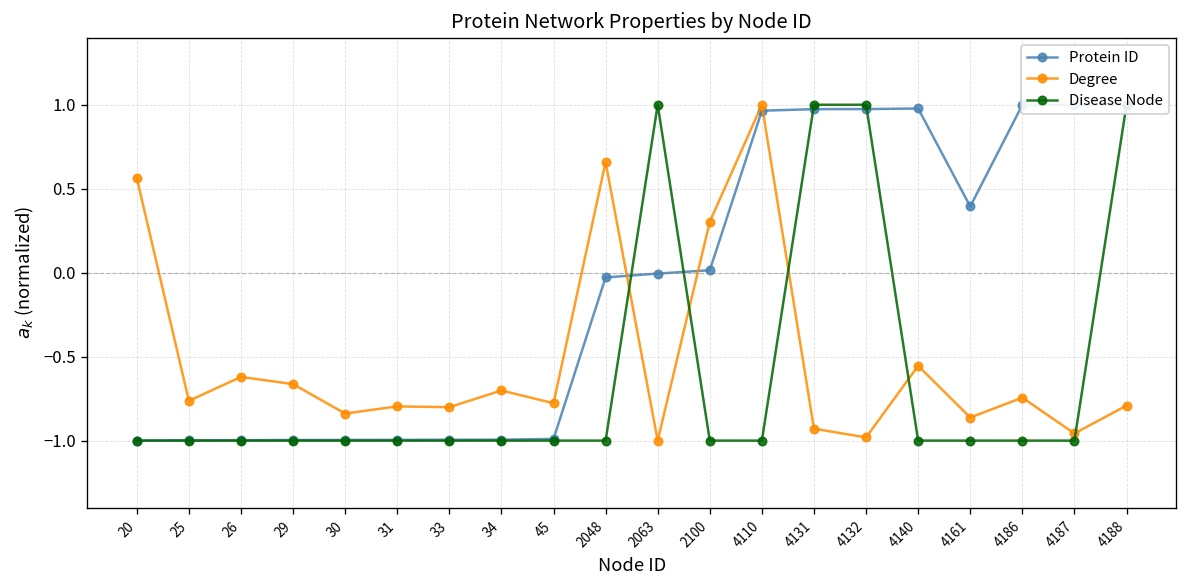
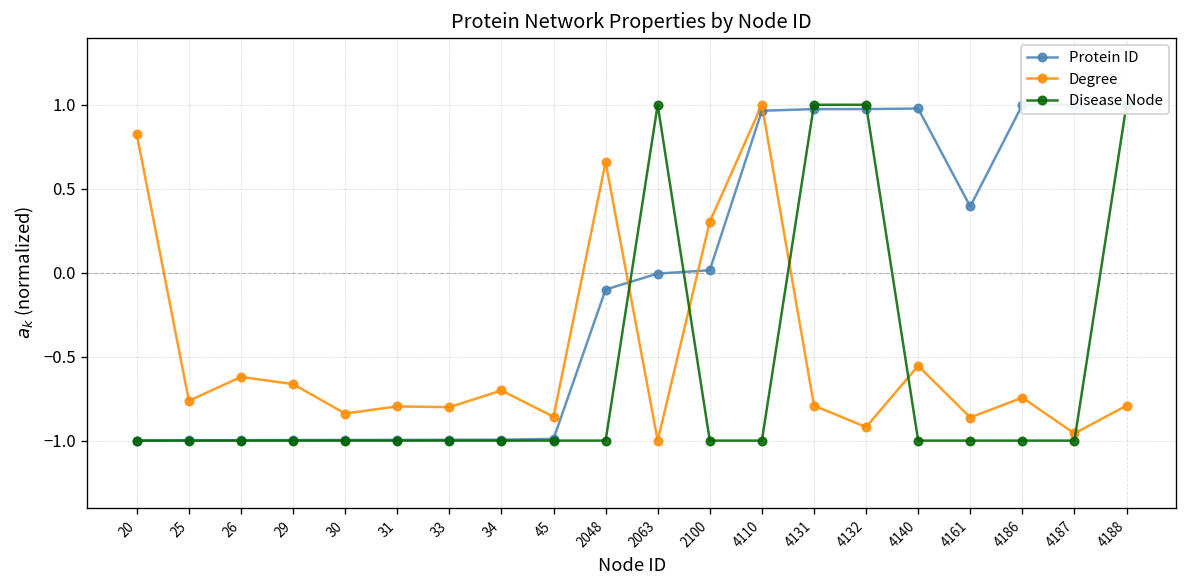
Degree, 20: 0.56 -> 0.82
Degree, 45: -0.78 -> -0.86
Protein ID, 2048: -0.03 -> -0.10
Degree, 4131: -0.93 -> -0.79
Degree, 4132: -0.98 -> -0.92
